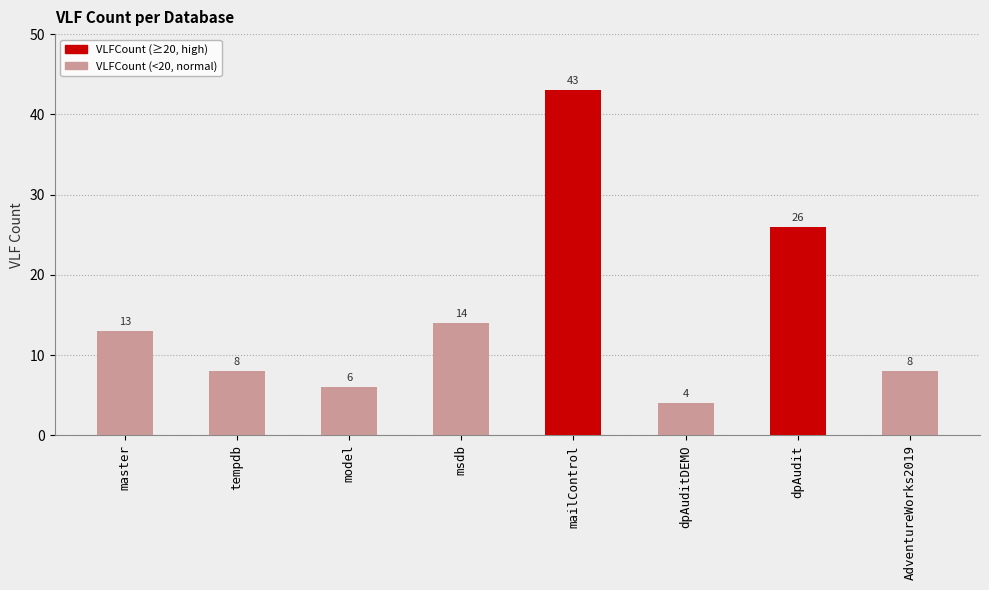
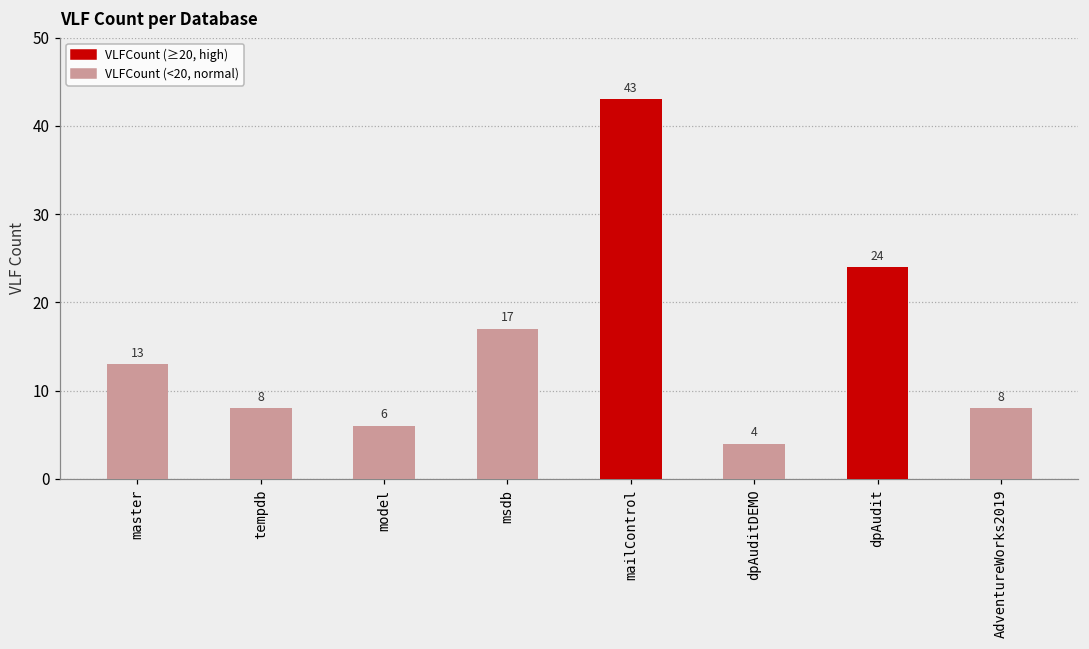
msdb: 14 -> 17
dpAudit: 26 -> 24
